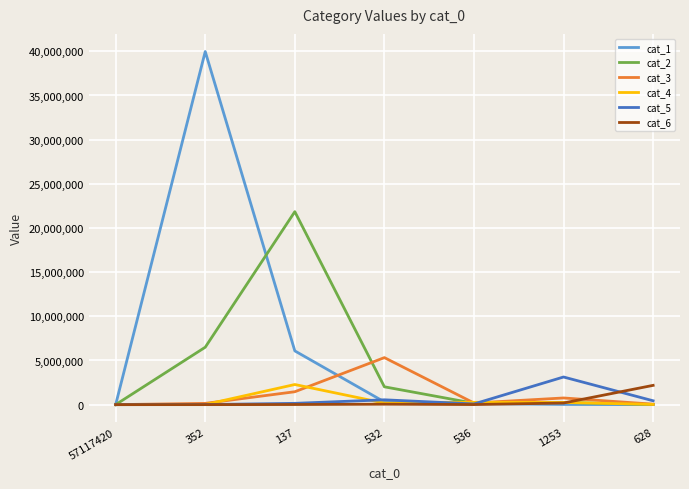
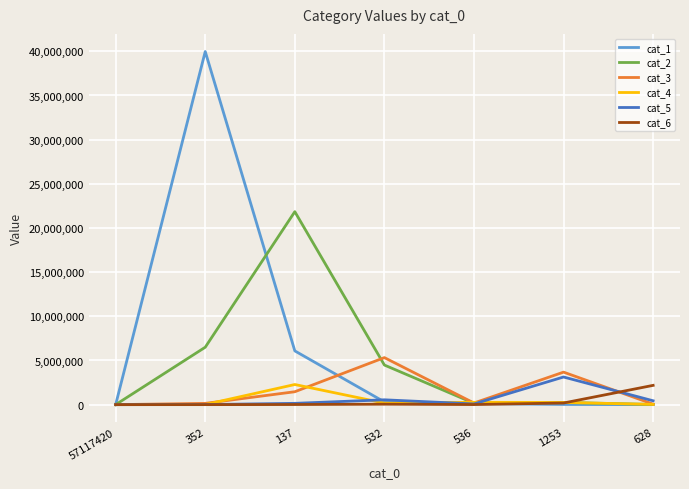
cat_2, 532: 2,000,000 -> 4,000,000
cat_3, 1253: 1,000,000 -> 4,000,000
